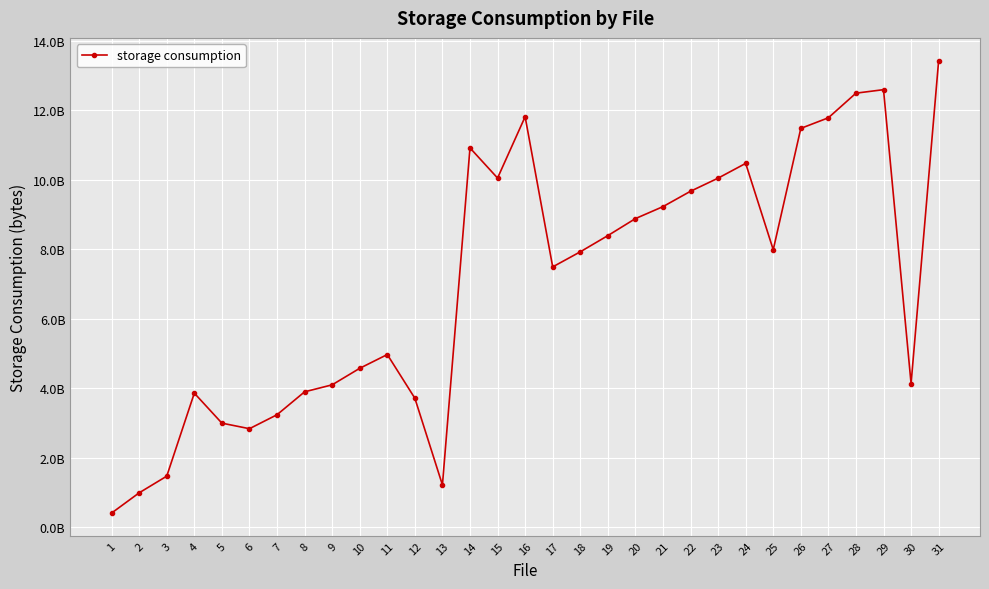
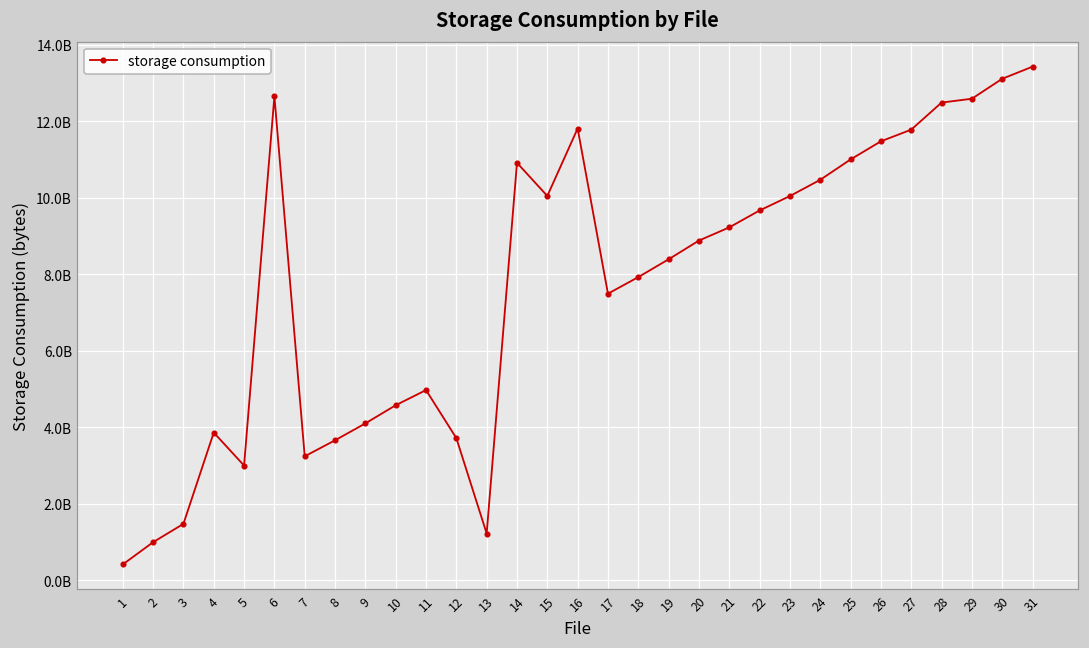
6: 2800000000 -> 12700000000
8: 3900000000 -> 3700000000
25: 8000000000 -> 11000000000
30: 4100000000 -> 13100000000
